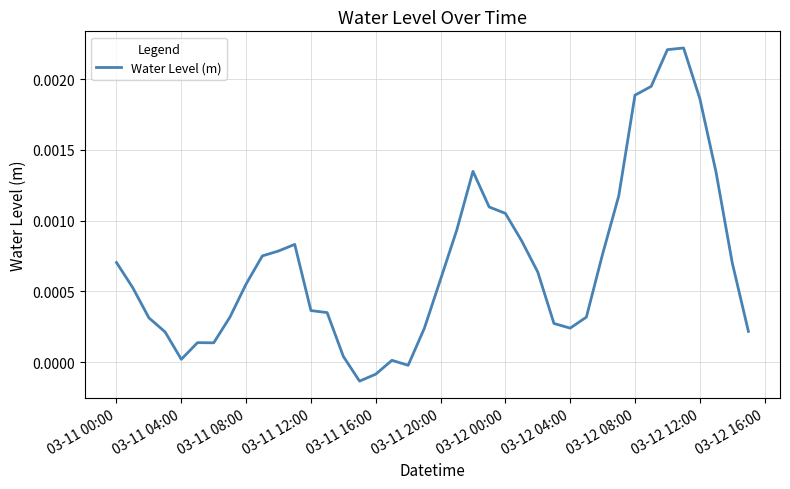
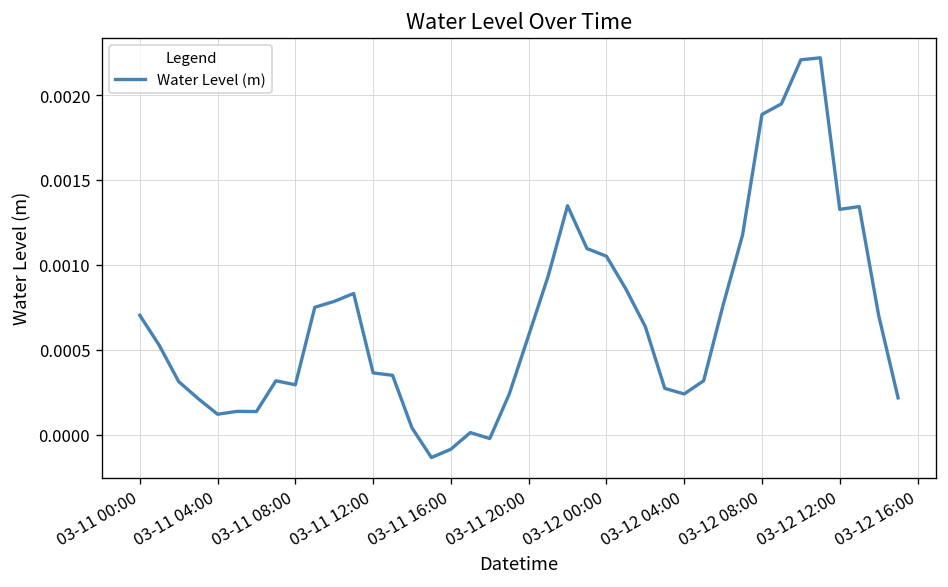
03-11 04:00: 0.00002 -> 0.00012
03-11 08:00: 0.00055 -> 0.00029
03-12 12:00: 0.00186 -> 0.00133
